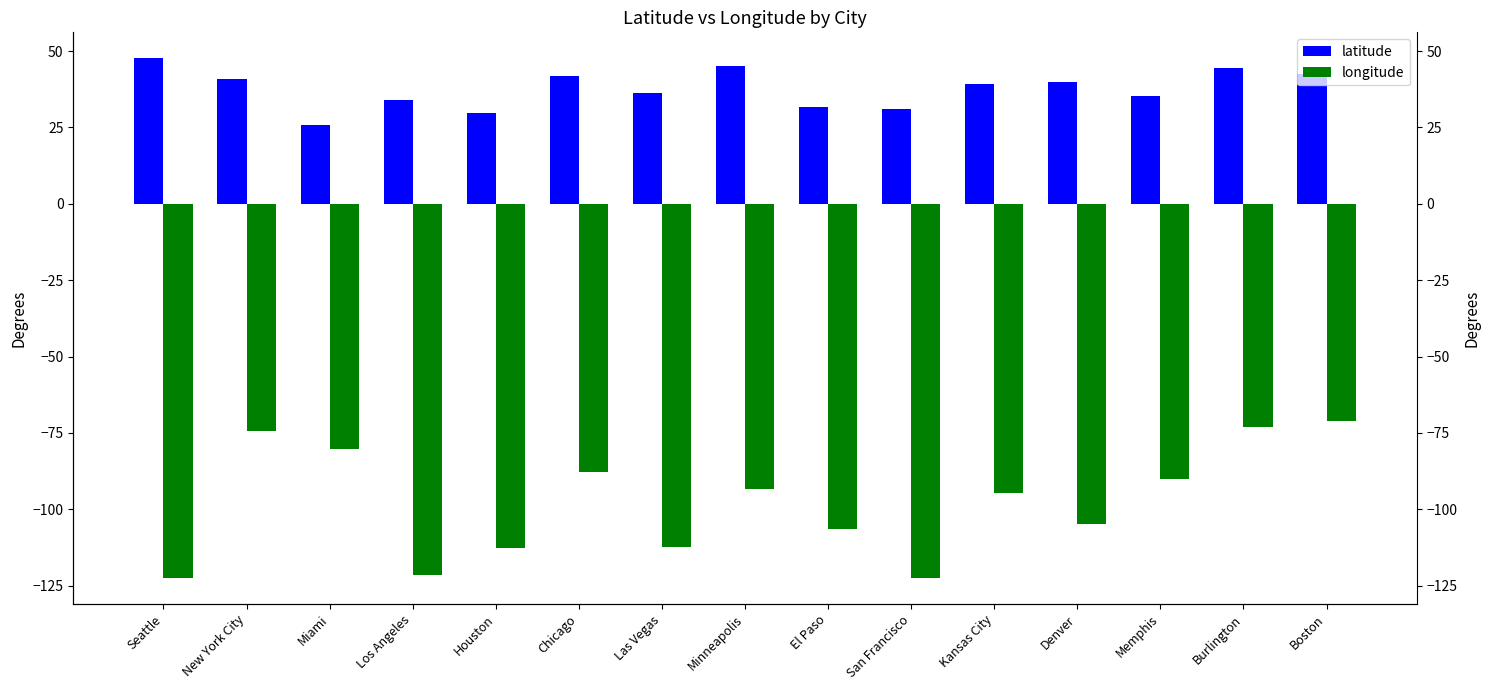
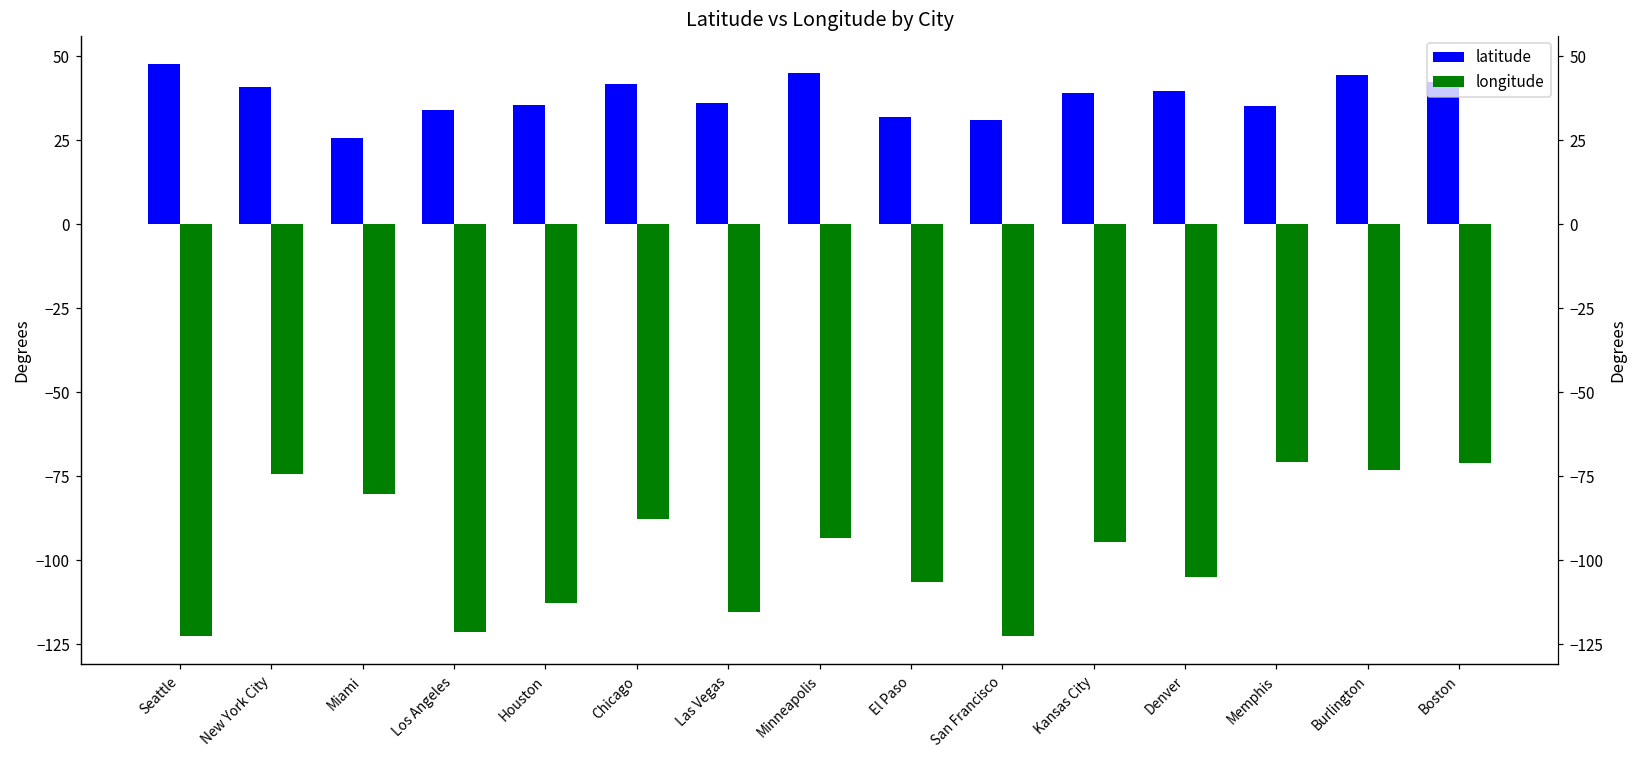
latitude, Houston: 30 -> 35
longitude, Las Vegas: -112 -> -115
longitude, Memphis: -90 -> -71
